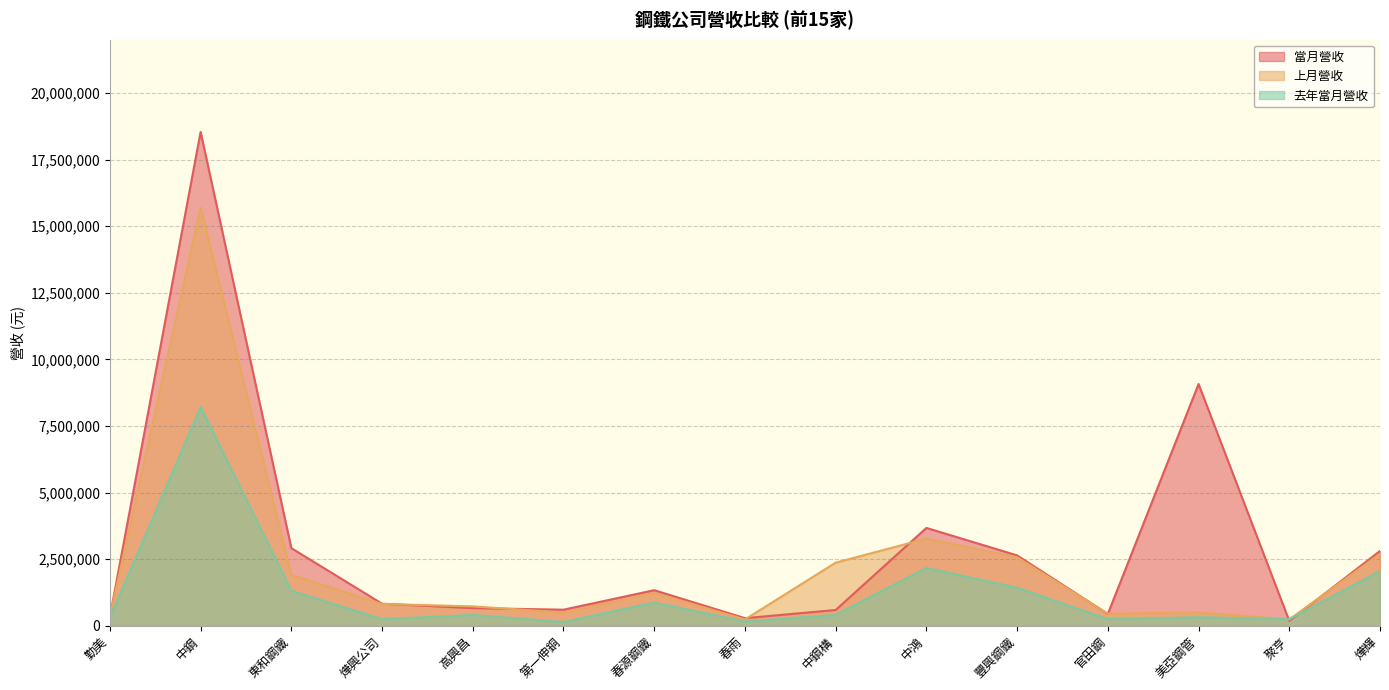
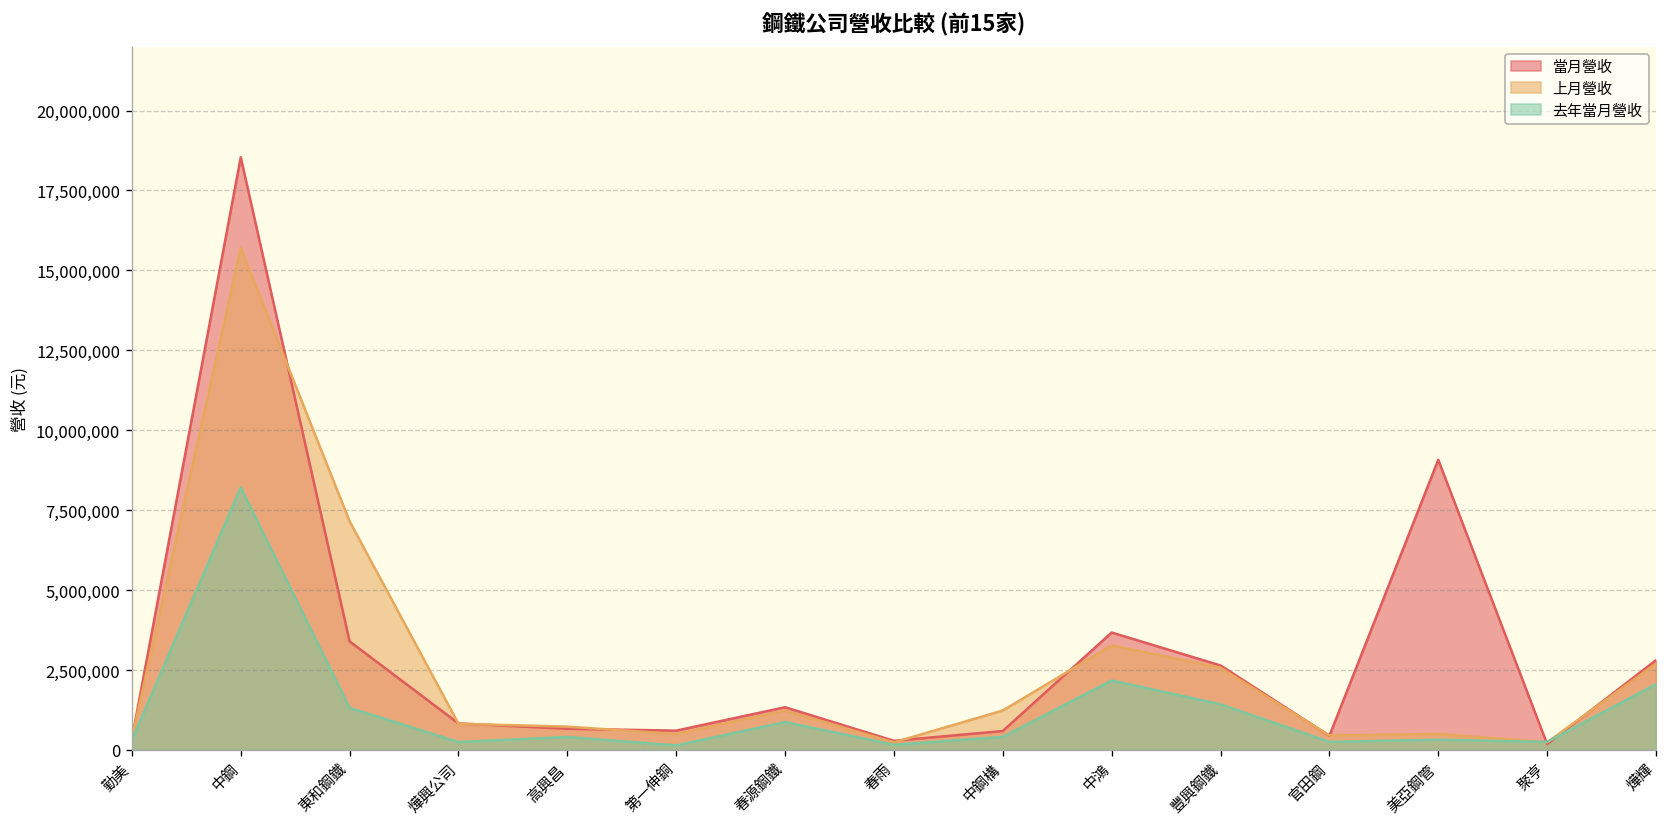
當月營收, 東和鋼鐵: 2,900,000 -> 3,400,000
上月營收, 東和鋼鐵: 1,900,000 -> 7,100,000
上月營收, 中鋼構: 2,400,000 -> 1,200,000
